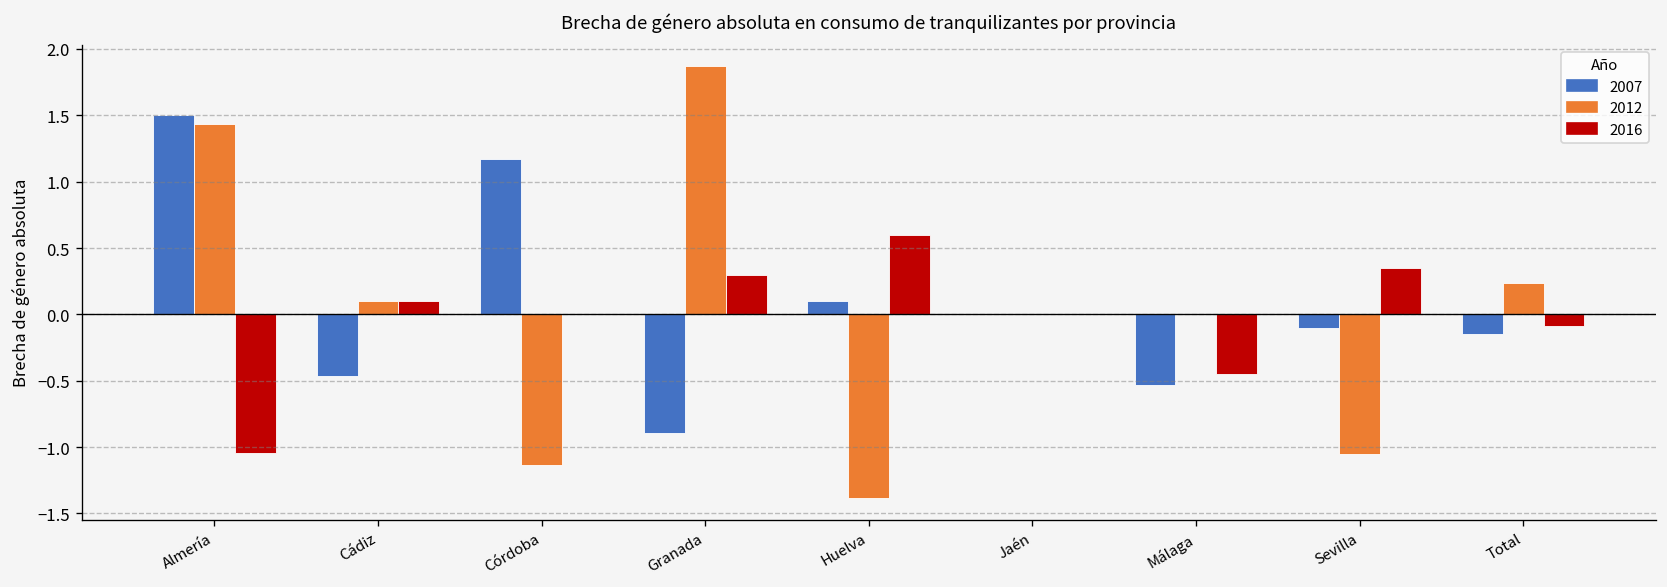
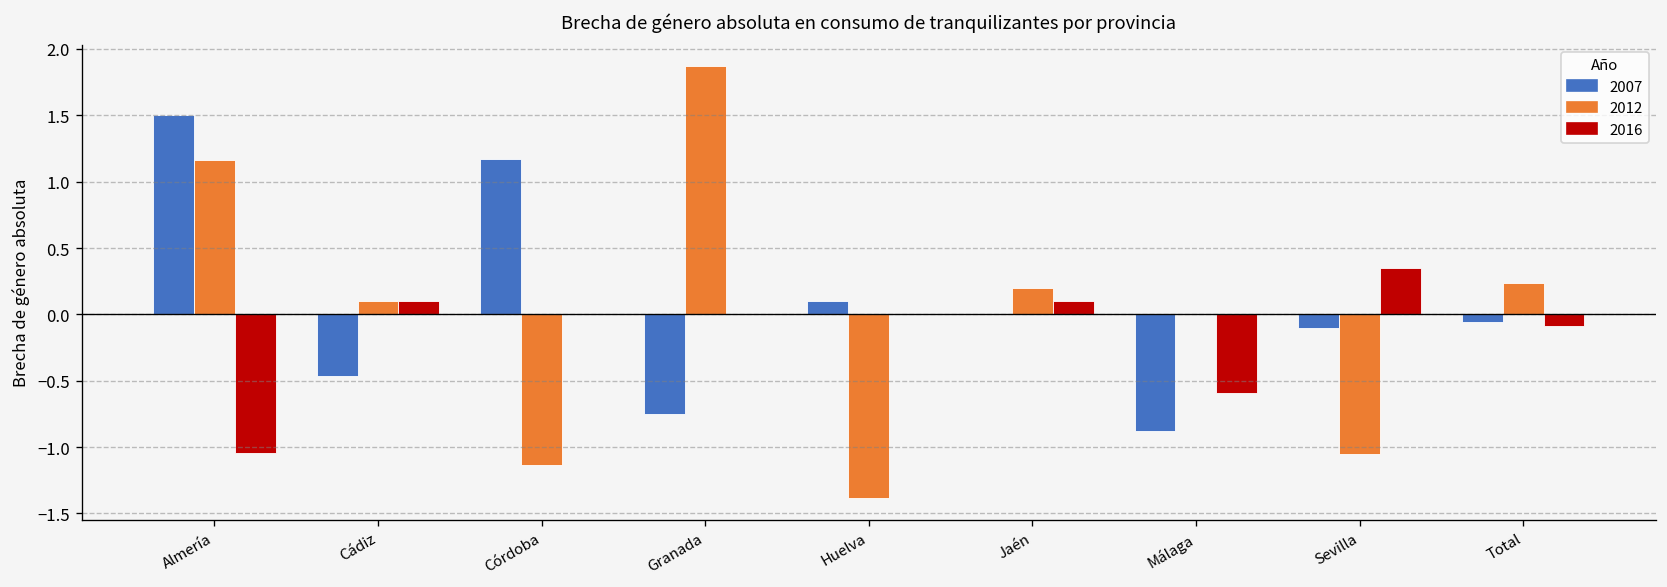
2012, Almería: 1.44 -> 1.16
2007, Granada: -0.90 -> -0.75
2016, Granada: 0.3 -> 0.0
2016, Huelva: 0.6 -> 0.0
2012, Jaén: 0.0 -> 0.2
2016, Jaén: 0.0 -> 0.1
2007, Málaga: -0.53 -> -0.88
2016, Málaga: -0.45 -> -0.59
2007, Total: -0.14 -> -0.06
